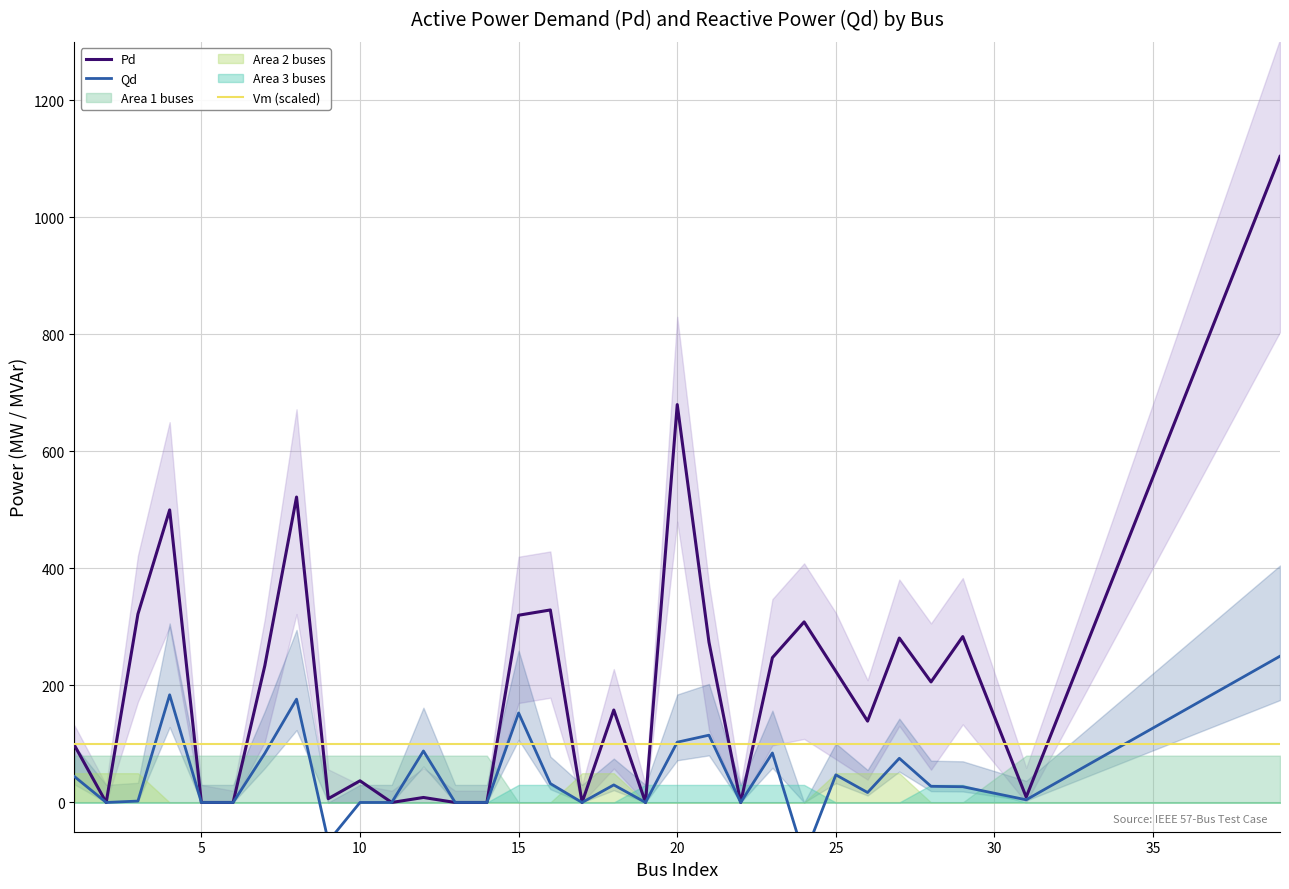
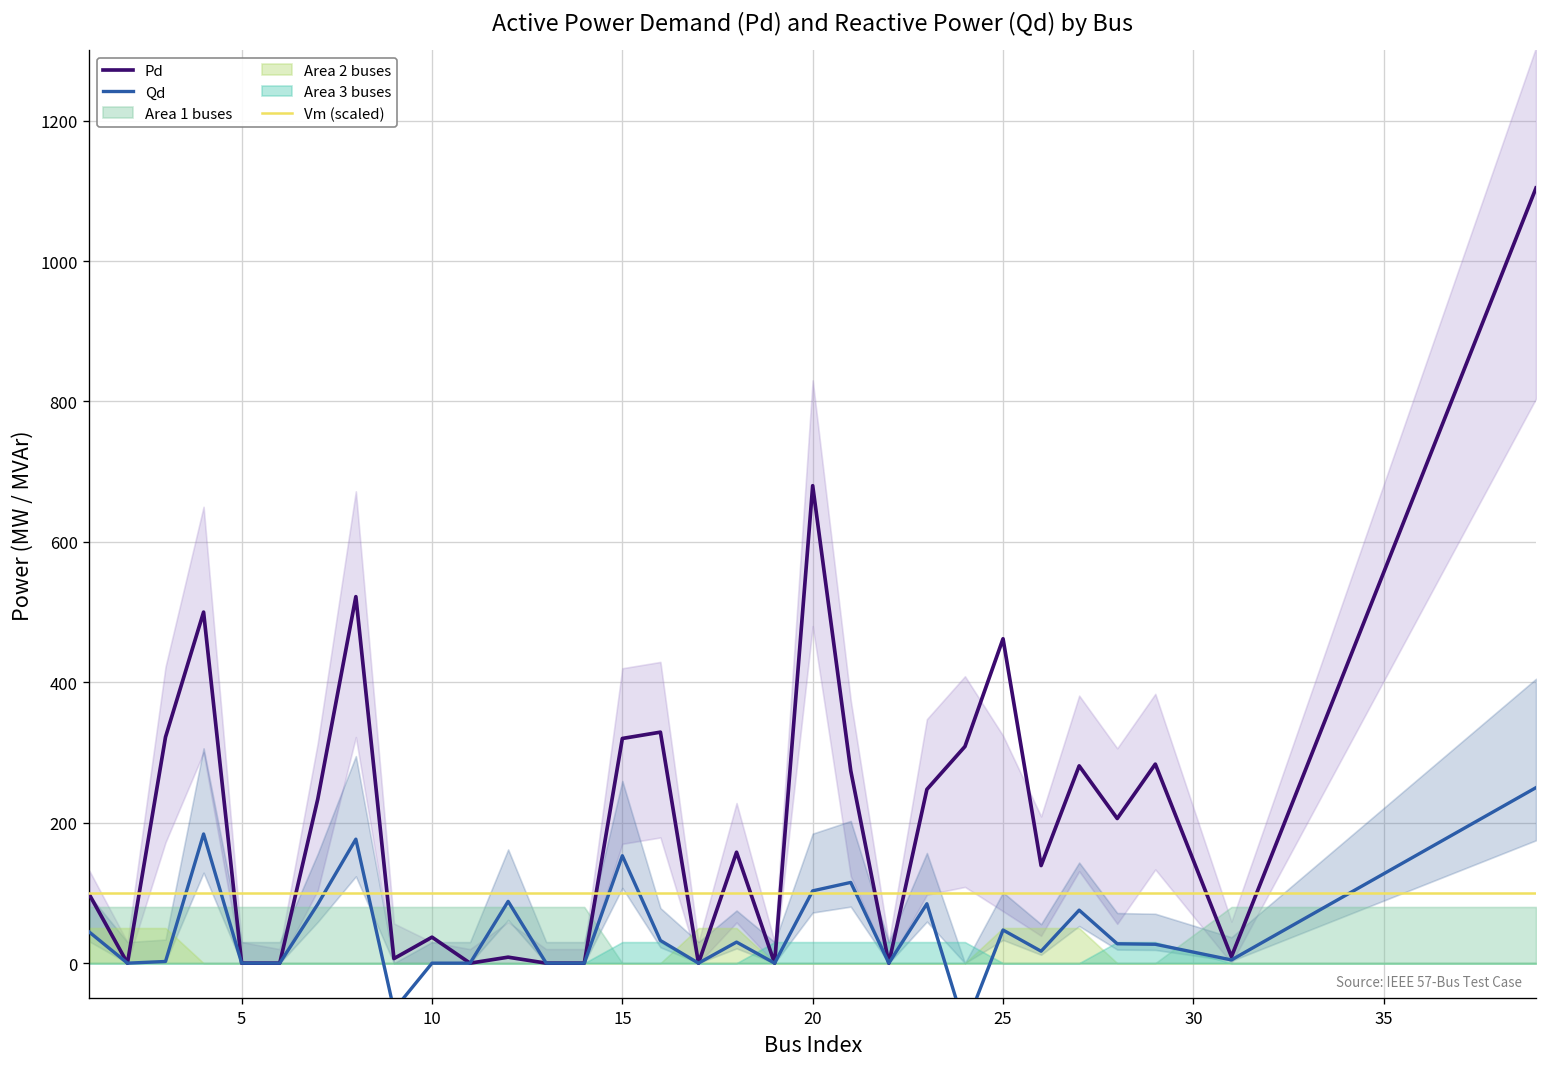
Pd, 25: 220 -> 460
